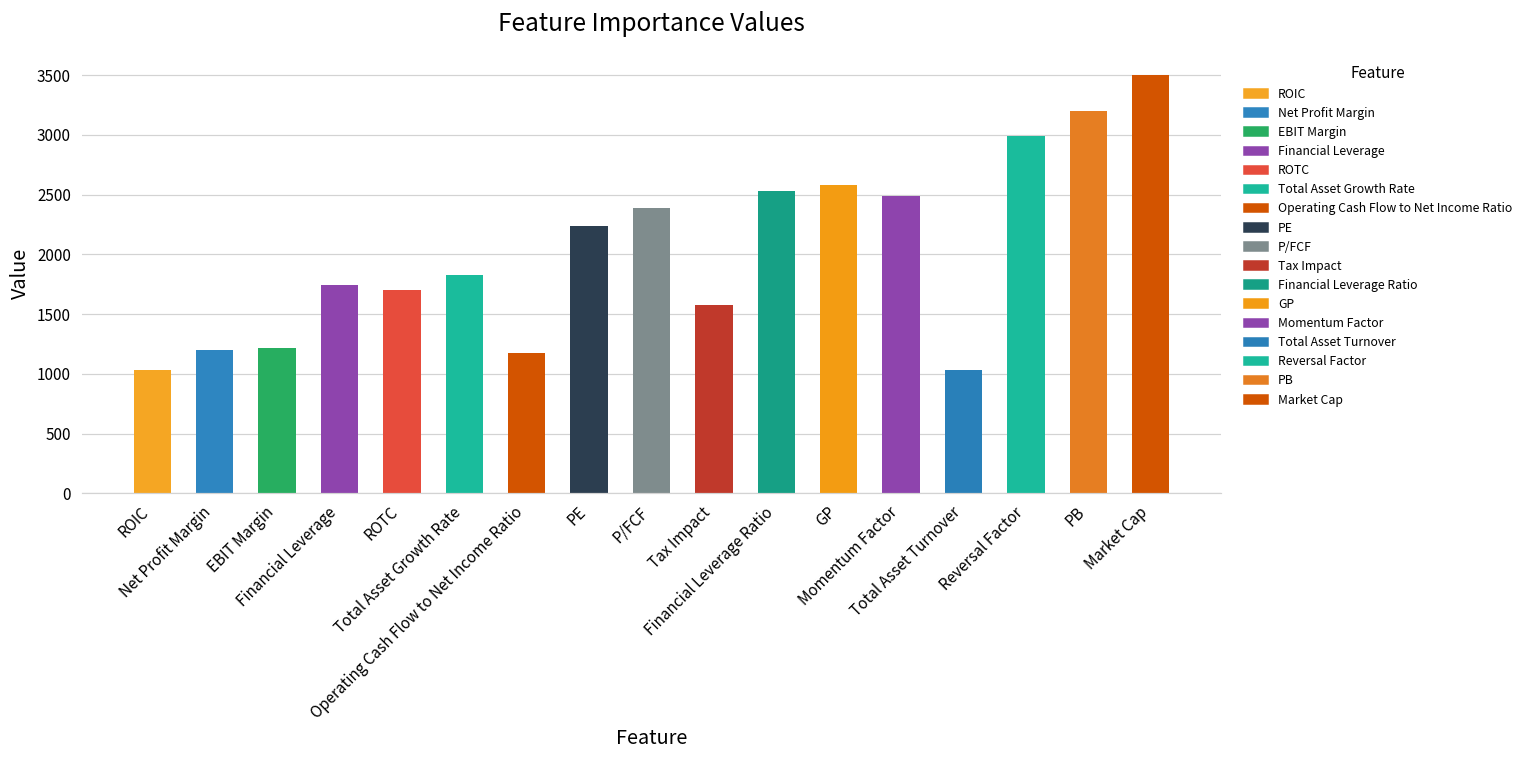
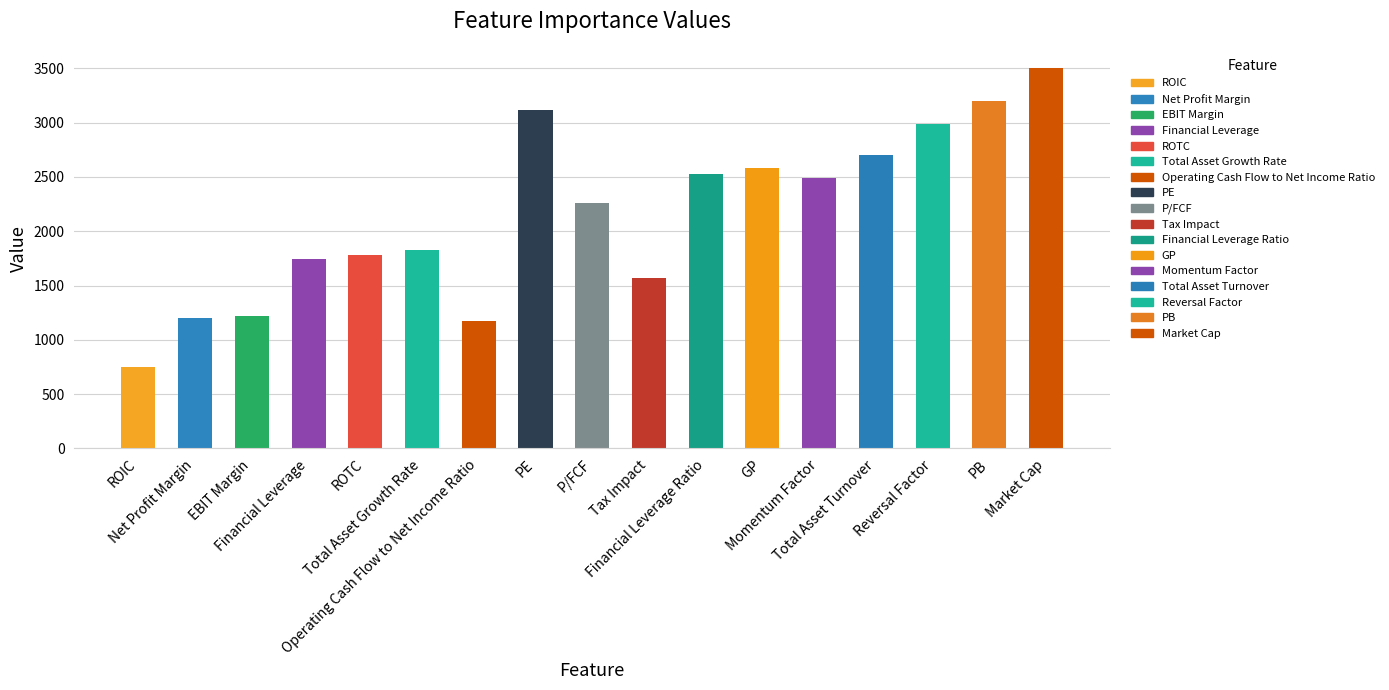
ROIC: 1030 -> 750
ROTC: 1700 -> 1780
PE: 2240 -> 3110
P/FCF: 2390 -> 2260
Total Asset Turnover: 1030 -> 2700
